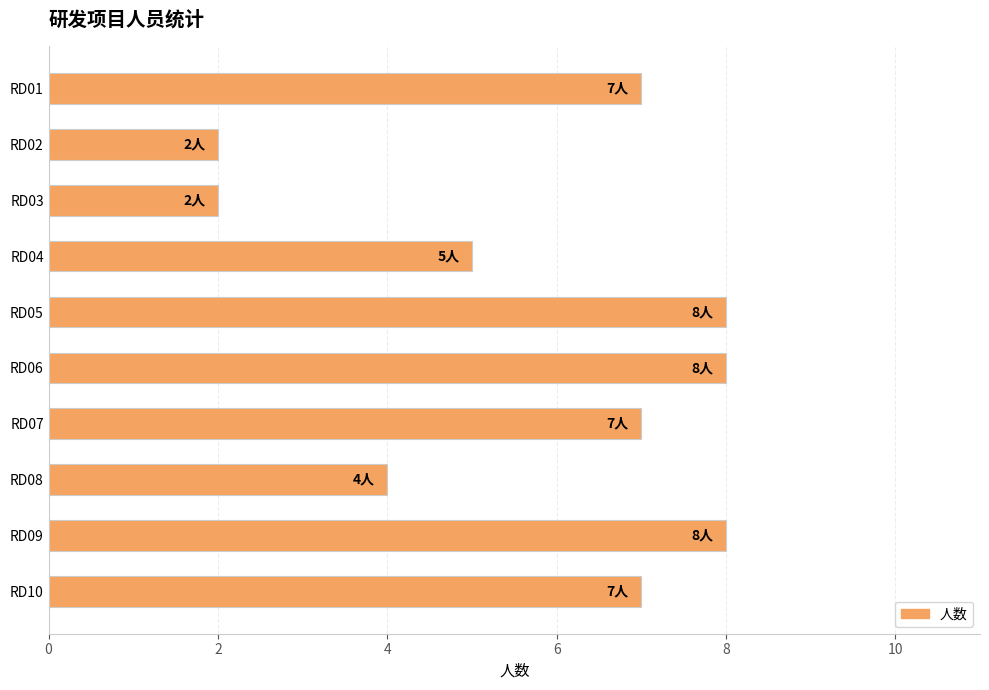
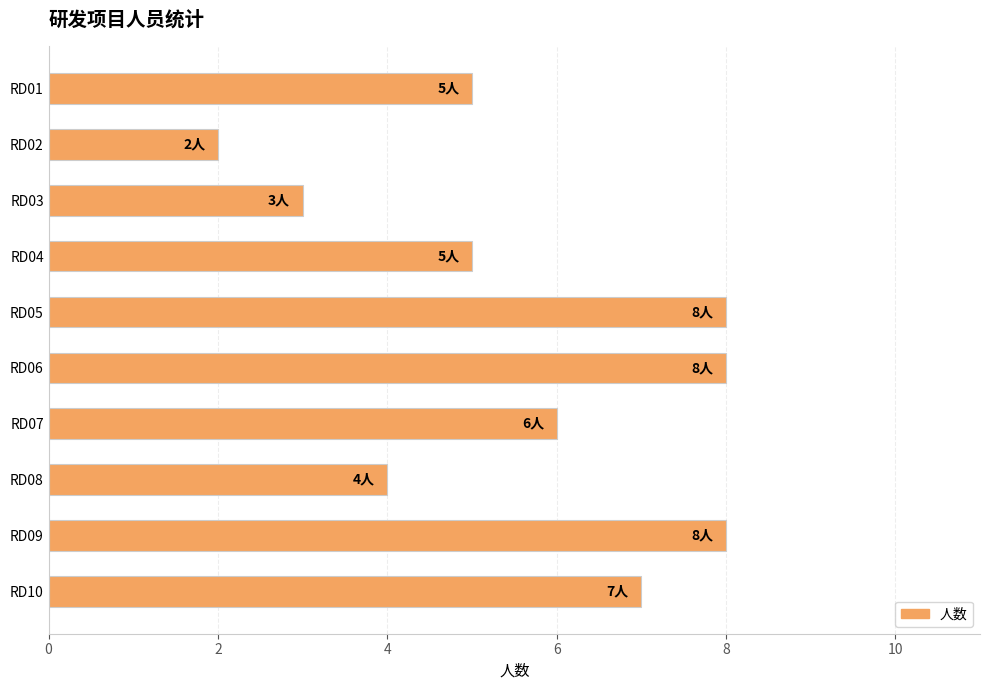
RD01: 7人 -> 5人
RD03: 2人 -> 3人
RD07: 7人 -> 6人
